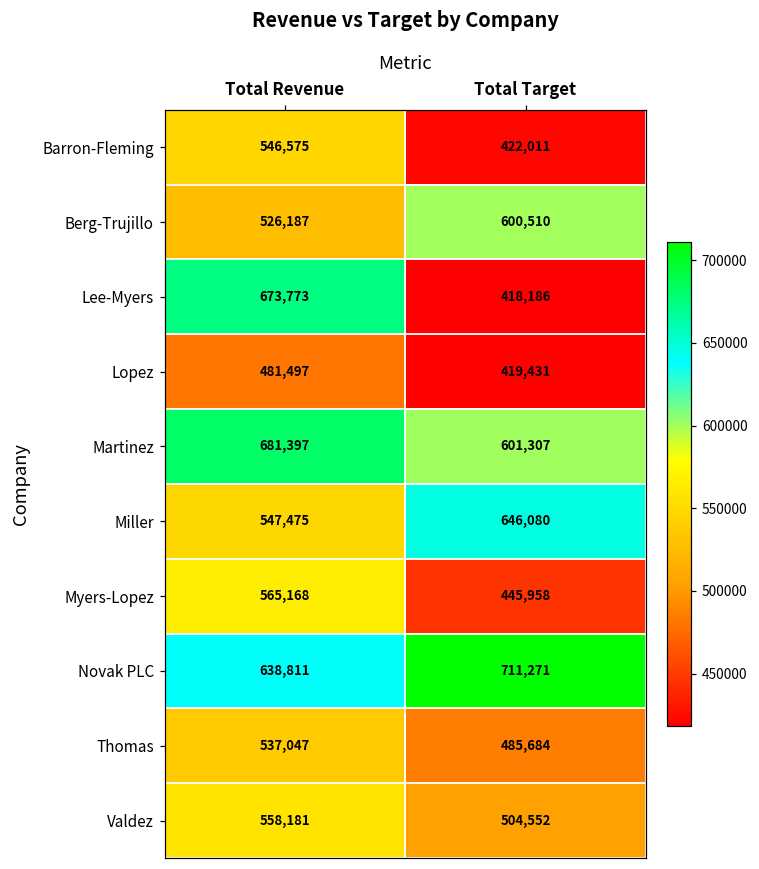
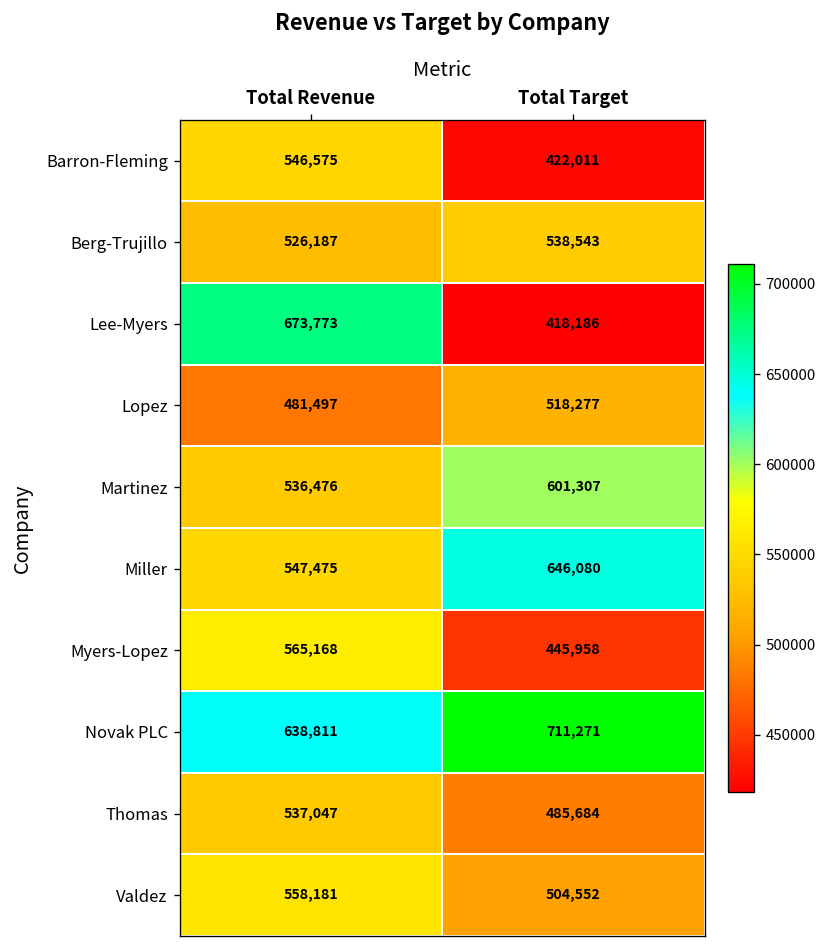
Berg-Trujillo, Total Target: 600,510 -> 538,543
Lopez, Total Target: 419,431 -> 518,277
Martinez, Total Revenue: 681,397 -> 536,476
